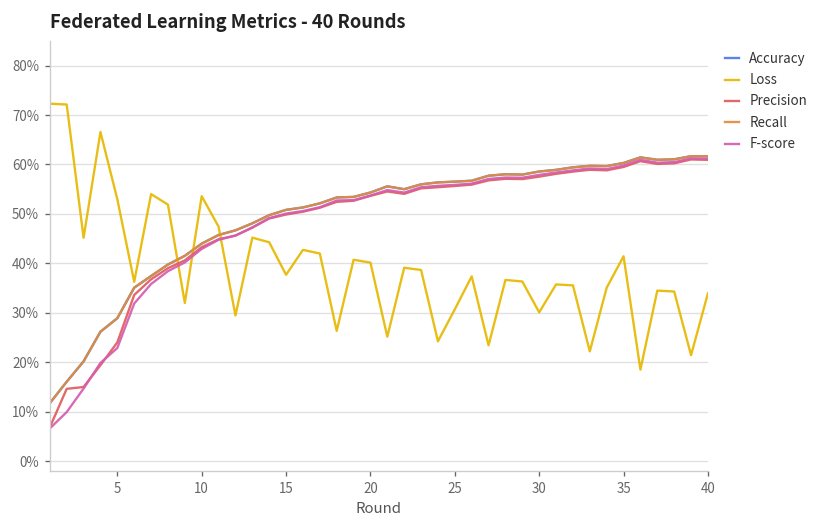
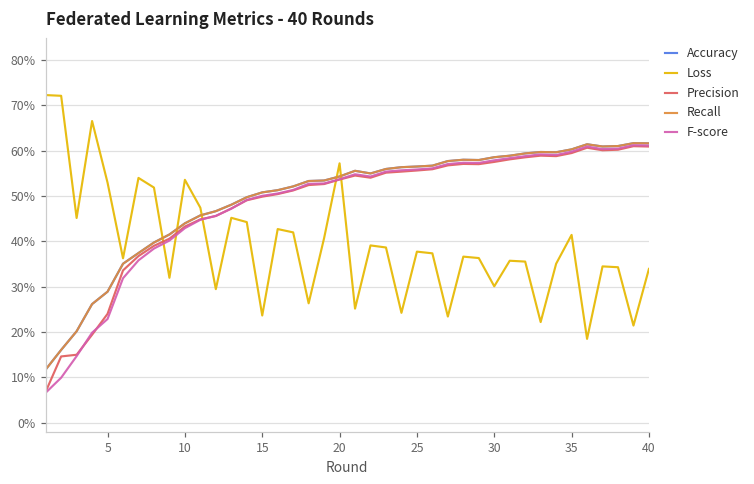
Loss, 15: 38% -> 24%
Loss, 20: 40% -> 57%
Loss, 25: 31% -> 38%
